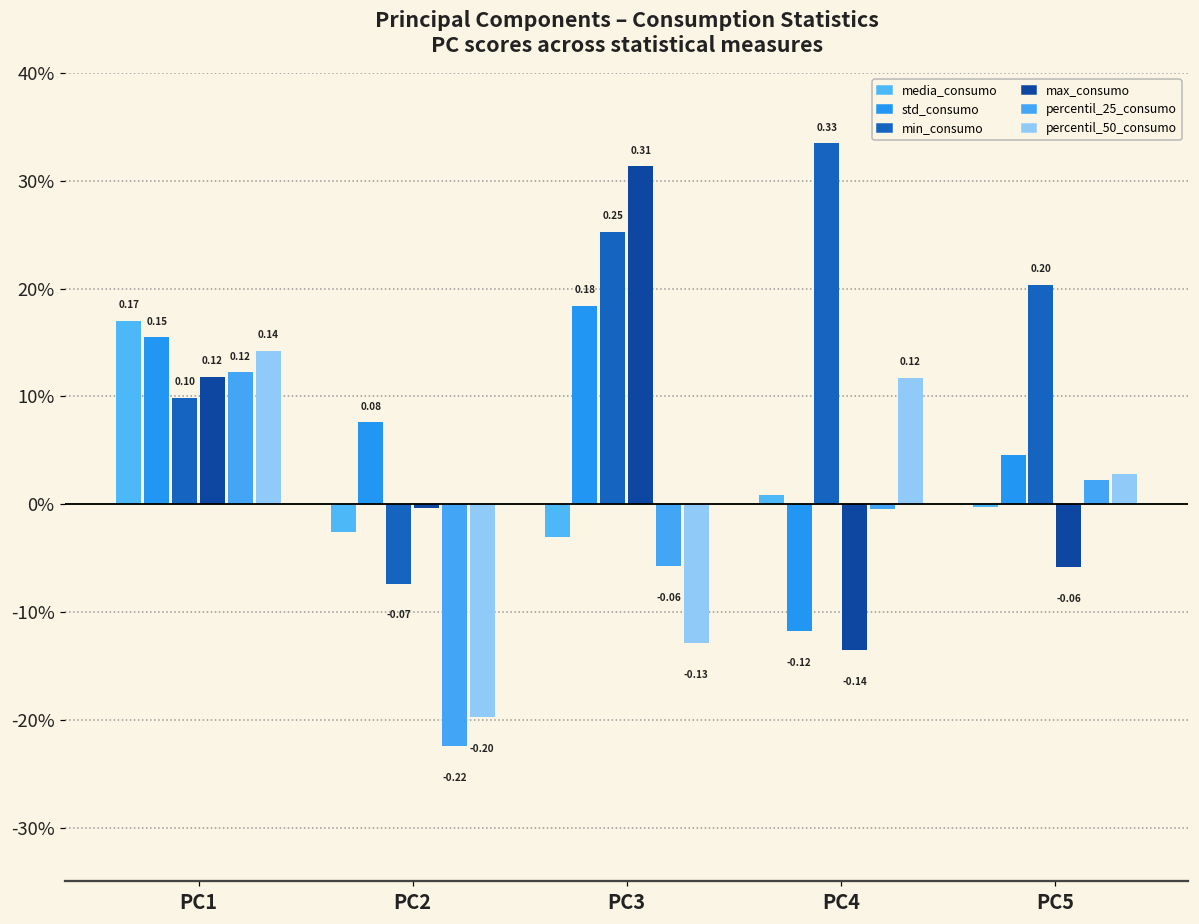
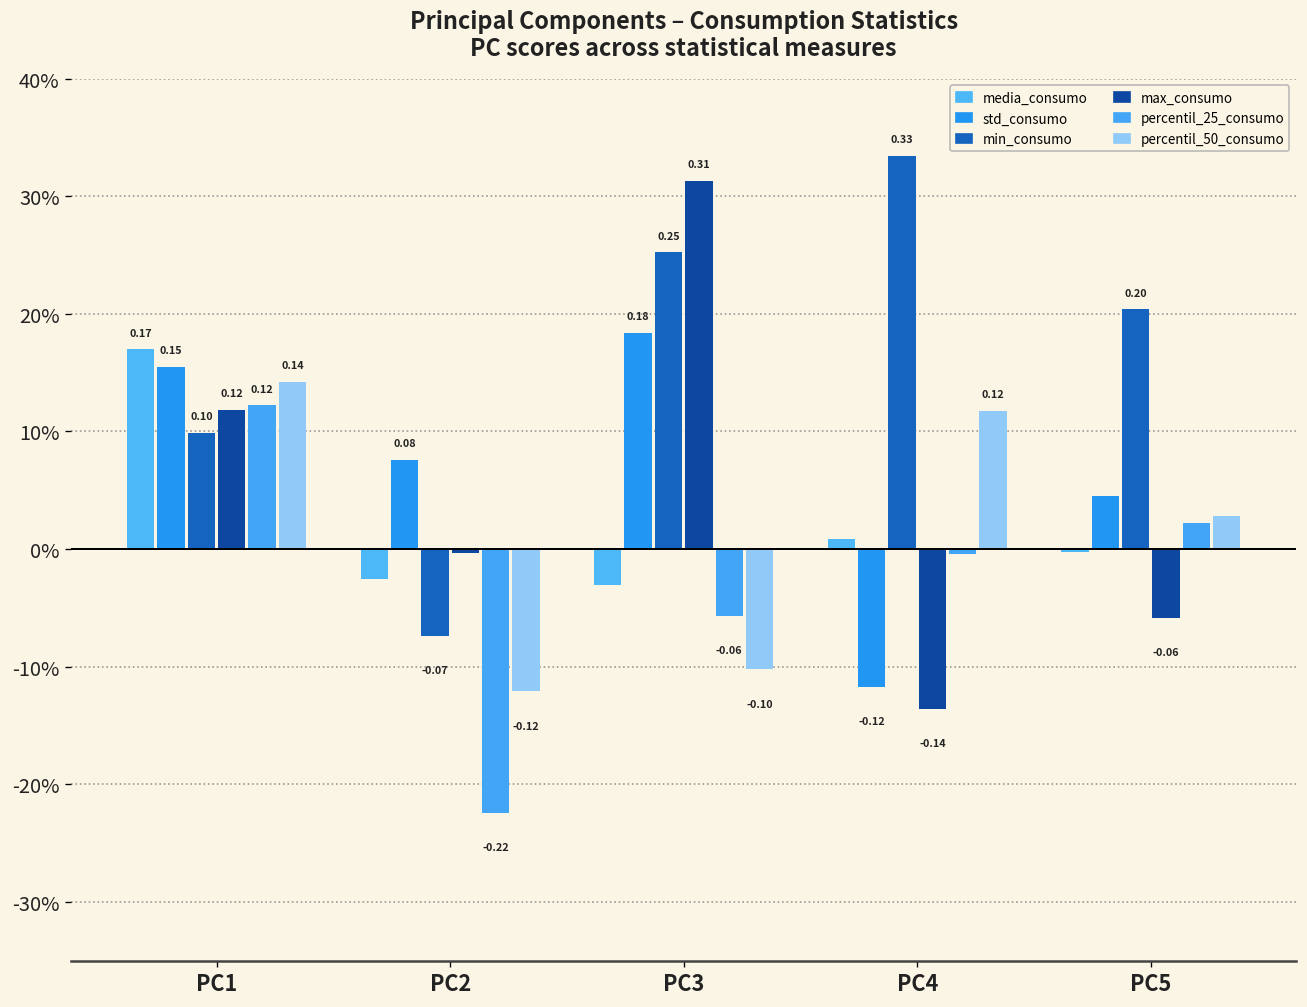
percentil_50_consumo, PC2: -0.20 -> -0.12
percentil_50_consumo, PC3: -0.13 -> -0.10
